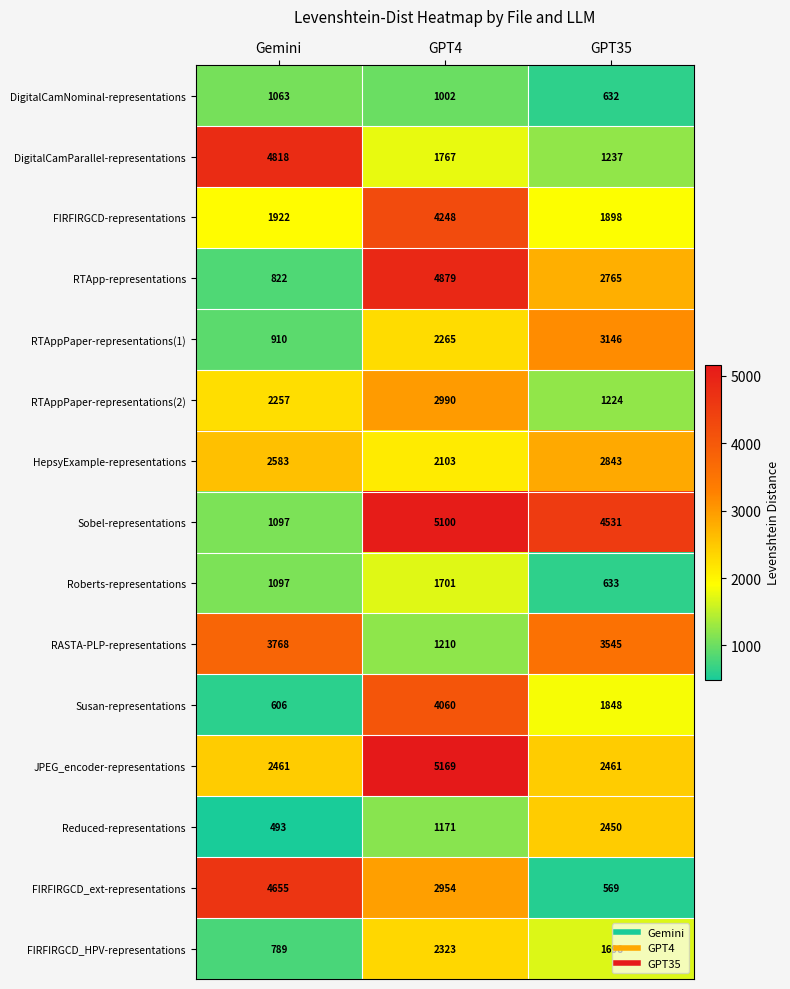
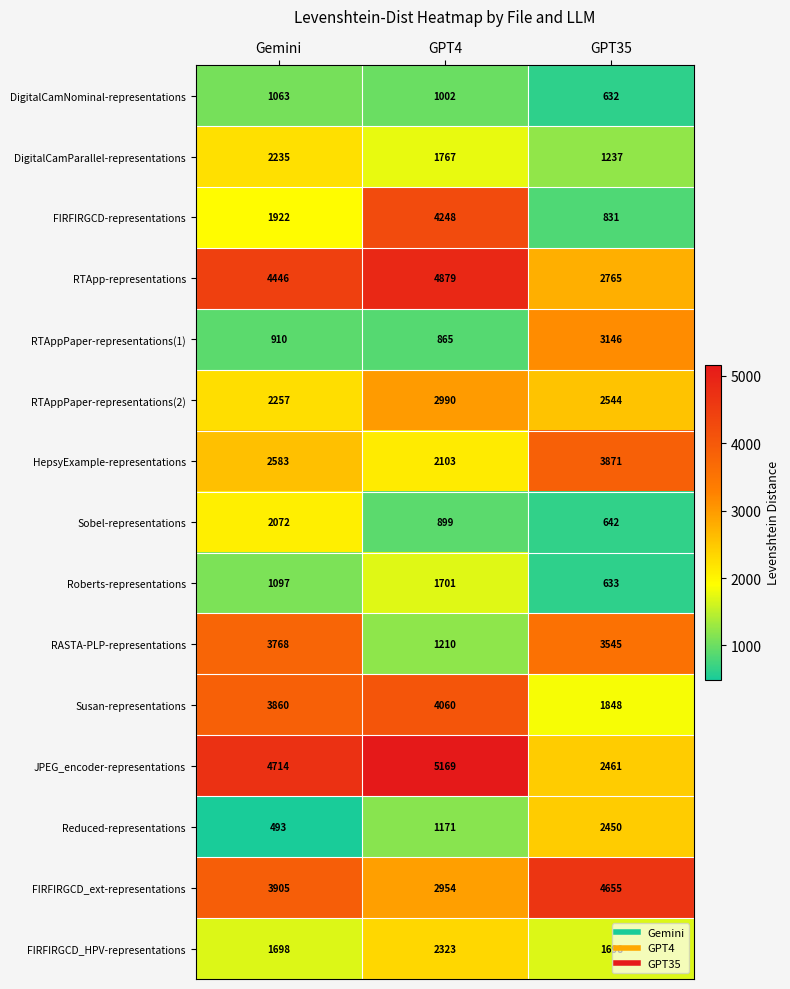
DigitalCamParallel-representations, Gemini: 4818 -> 2235
FIRFIRGCD-representations, GPT35: 1898 -> 831
RTApp-representations, Gemini: 822 -> 4446
RTAppPaper-representations(1), GPT4: 2265 -> 865
RTAppPaper-representations(2), GPT35: 1224 -> 2544
HepsyExample-representations, GPT35: 2843 -> 3871
Sobel-representations, Gemini: 1097 -> 2072
Sobel-representations, GPT4: 5100 -> 899
Sobel-representations, GPT35: 4531 -> 642
Susan-representations, Gemini: 606 -> 3860
JPEG_encoder-representations, Gemini: 2461 -> 4714
FIRFIRGCD_ext-representations, Gemini: 4655 -> 3905
FIRFIRGCD_ext-representations, GPT35: 569 -> 4655
FIRFIRGCD_HPV-representations, Gemini: 789 -> 1698
